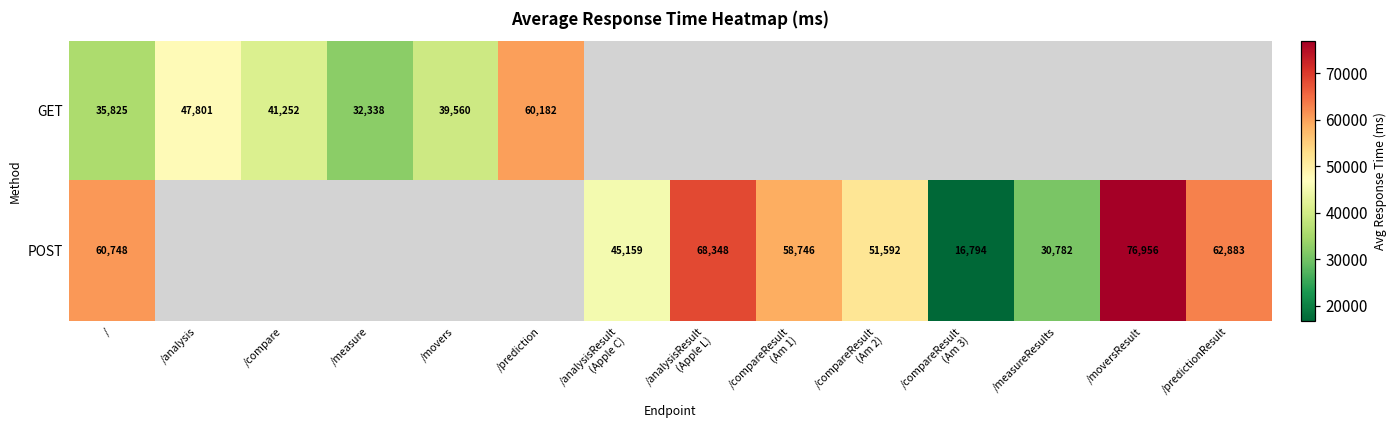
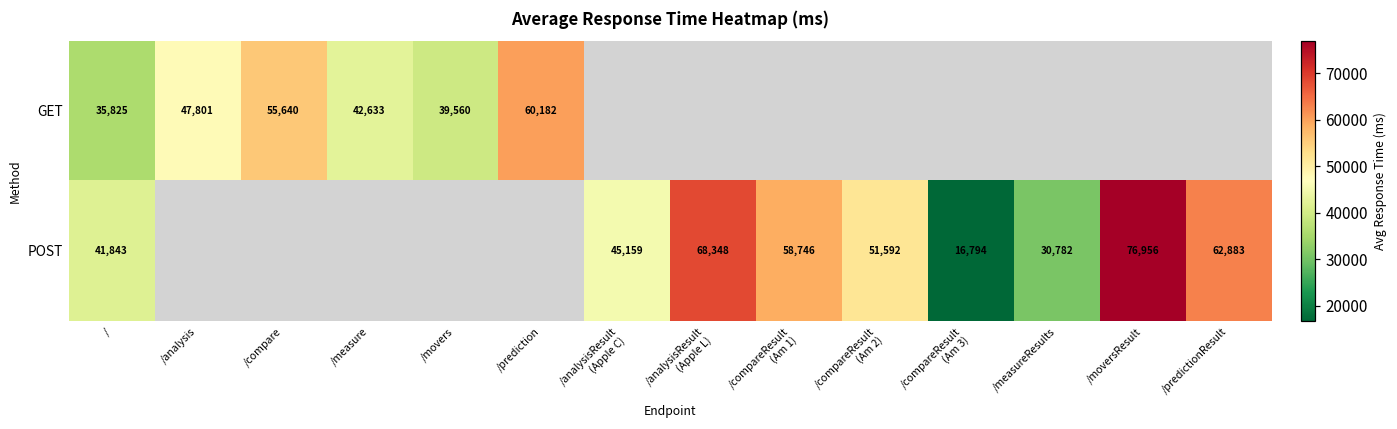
GET, /compare: 41,252 -> 55,640
GET, /measure: 32,338 -> 42,633
POST, /: 60,748 -> 41,843
